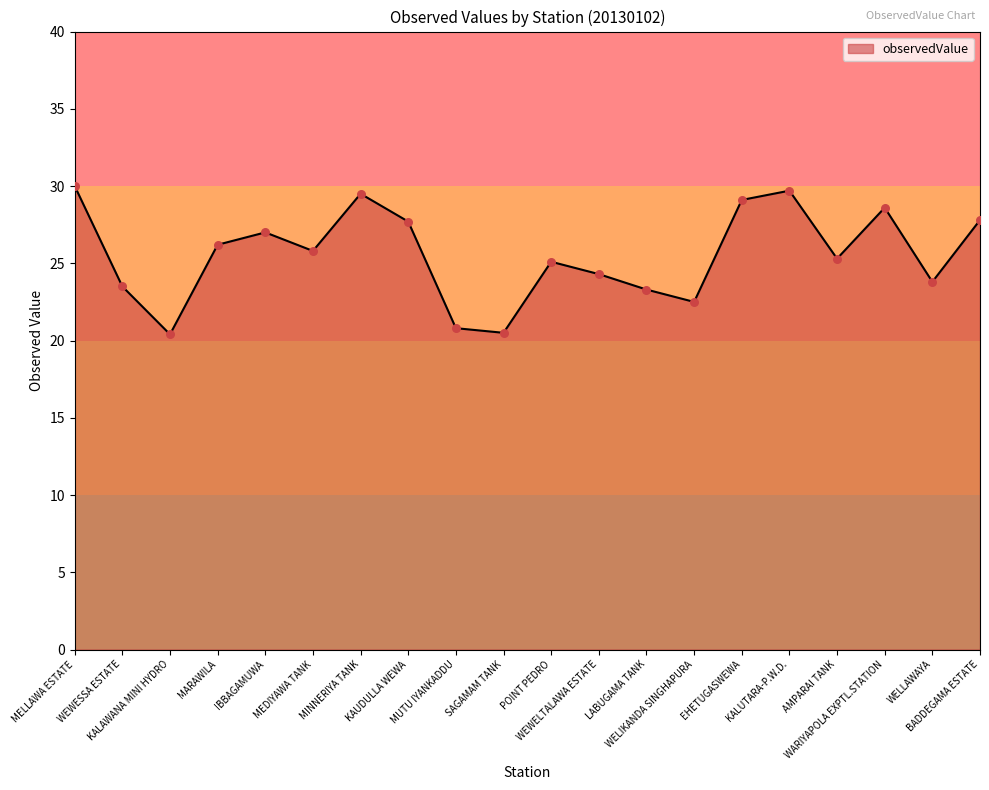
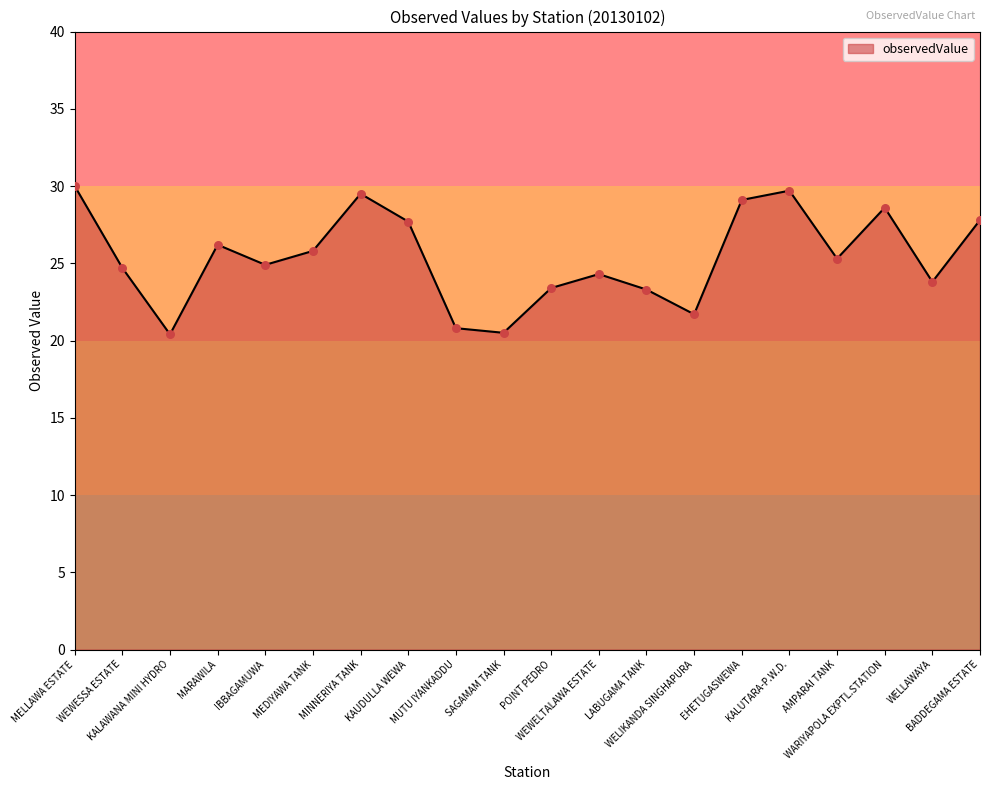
WEWESSA ESTATE: 23.5 -> 24.7
IBBAGAMUWA: 27.0 -> 24.9
POINT PEDRO: 25.1 -> 23.4
WELIKANDA SINGHAPURA: 22.5 -> 21.7
